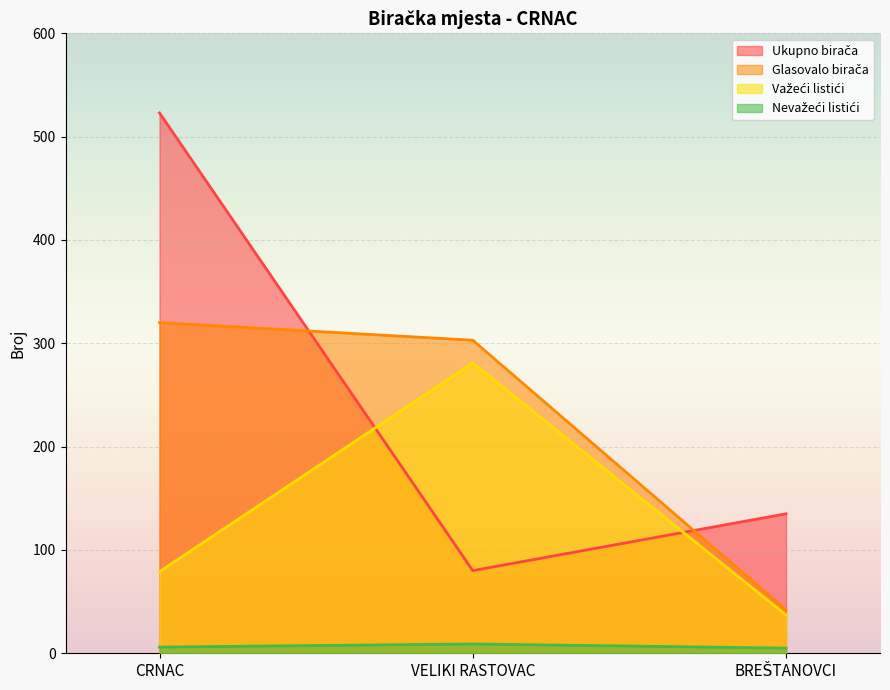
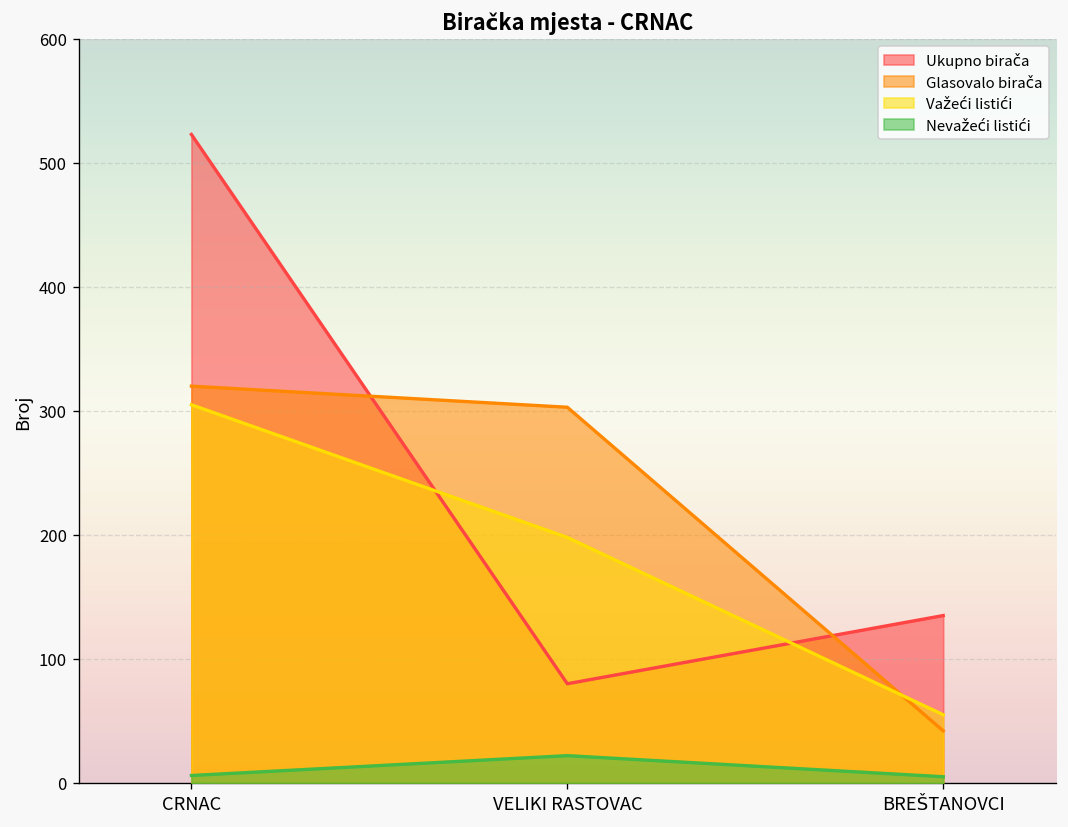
Važeći listići, CRNAC: 79 -> 305
Važeći listići, VELIKI RASTOVAC: 281 -> 198
Nevažeći listići, VELIKI RASTOVAC: 9 -> 22
Važeći listići, BREŠTANOVCI: 37 -> 55
